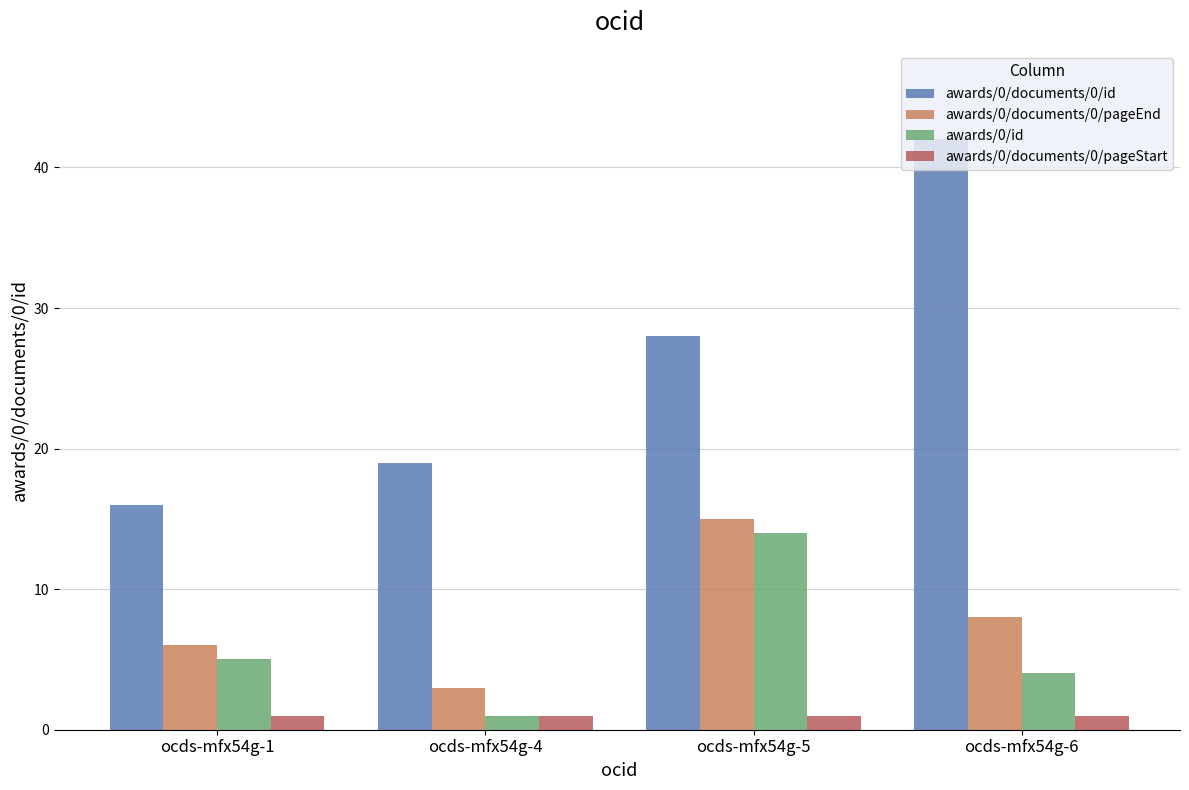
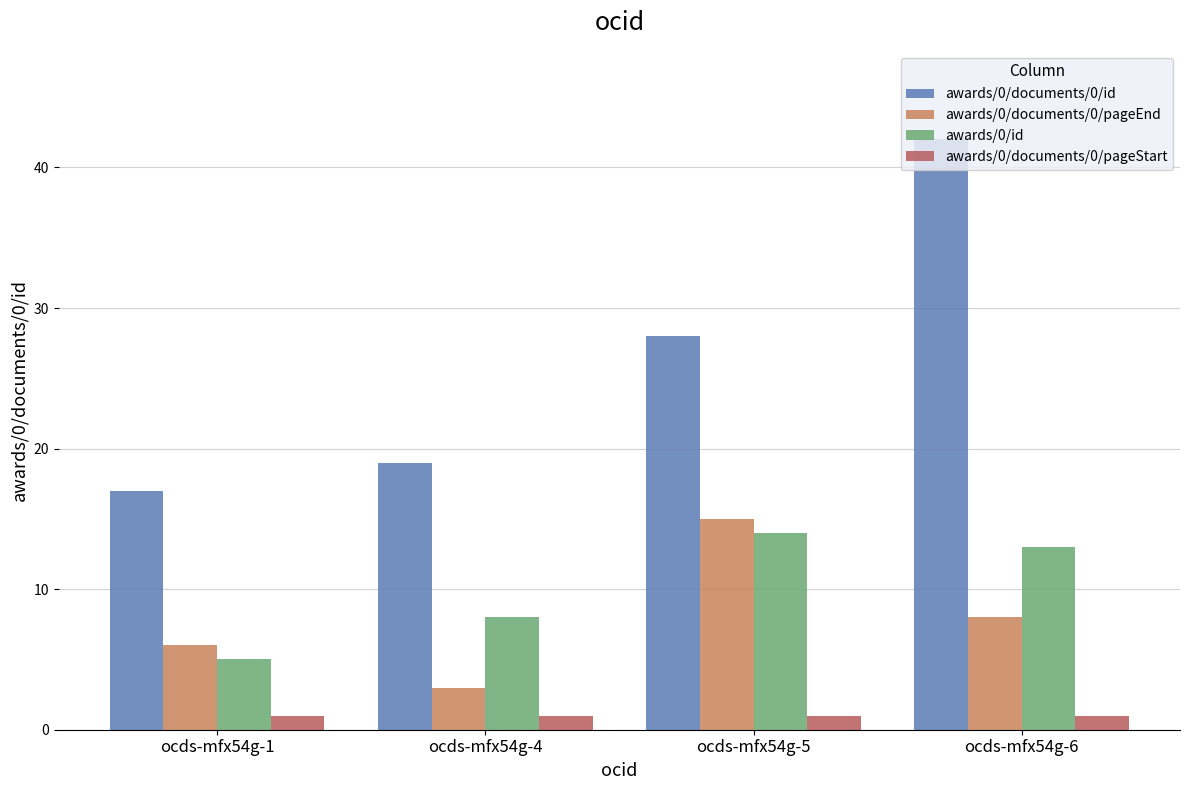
awards/0/documents/0/id, ocds-mfx54g-1: 16 -> 17
awards/0/id, ocds-mfx54g-4: 1 -> 8
awards/0/id, ocds-mfx54g-6: 4 -> 13
